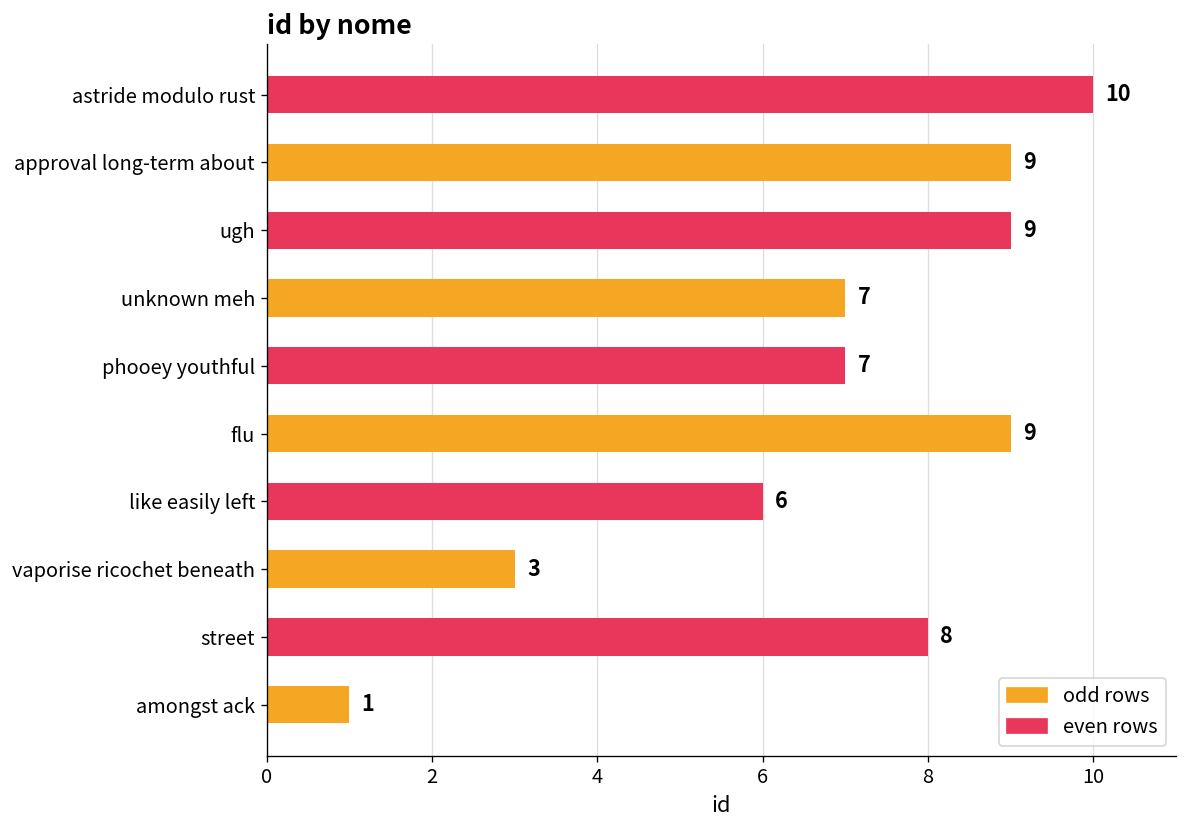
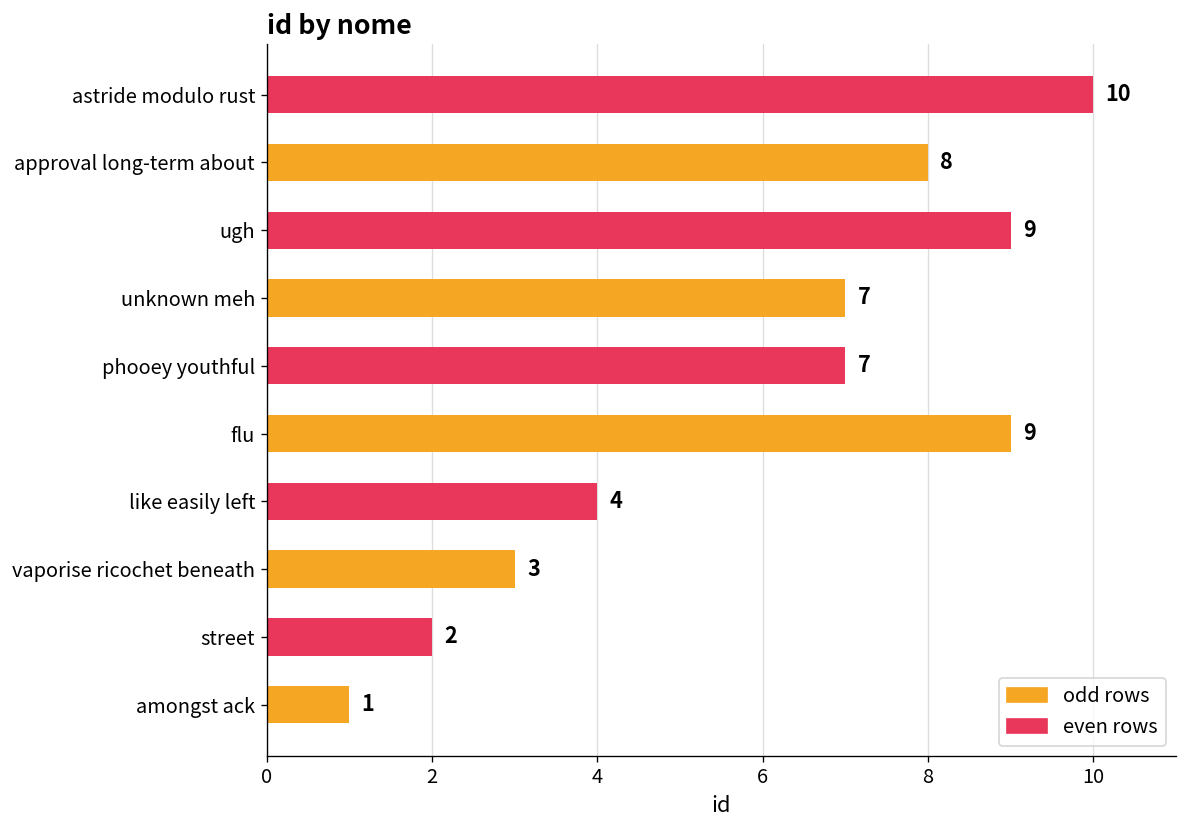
approval long-term about: 9 -> 8
like easily left: 6 -> 4
street: 8 -> 2
